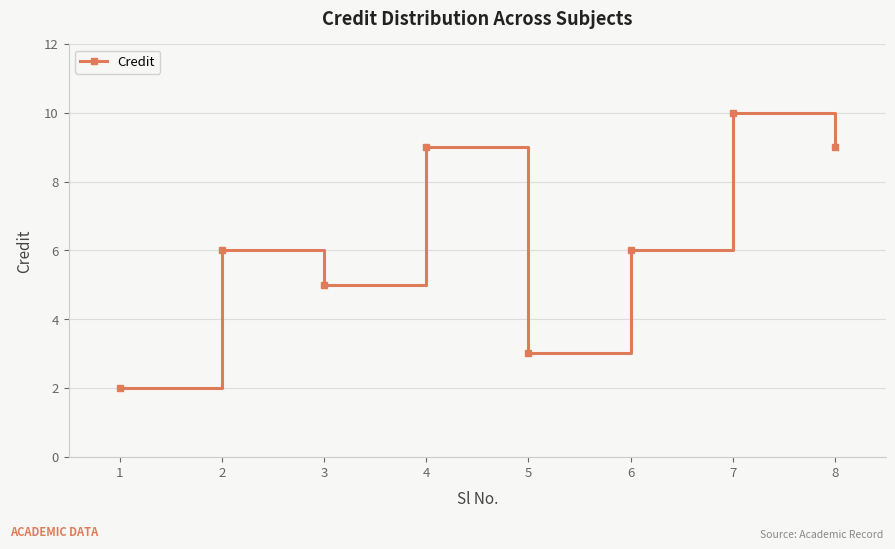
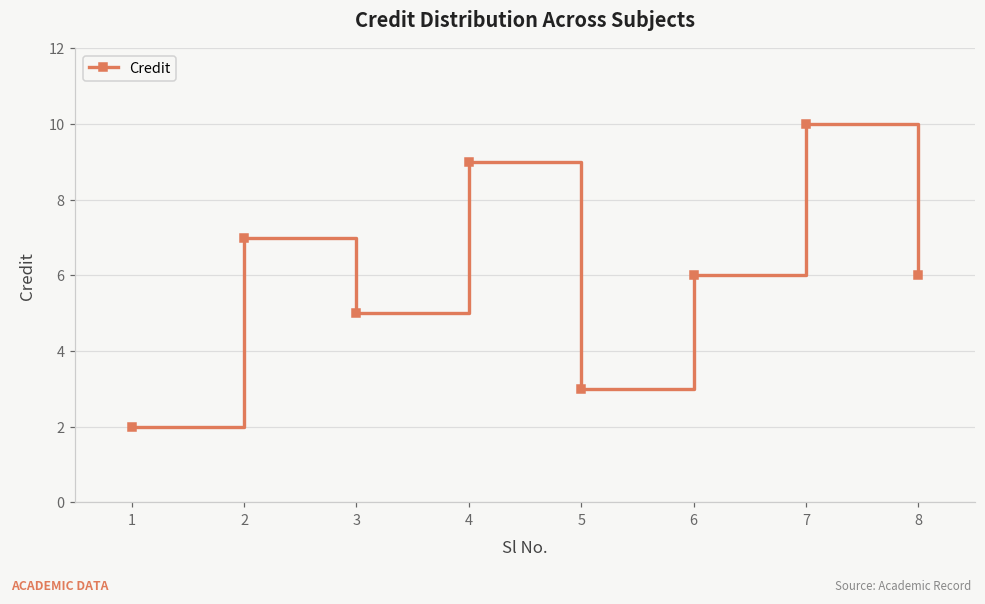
2: 6 -> 7
8: 9 -> 6
